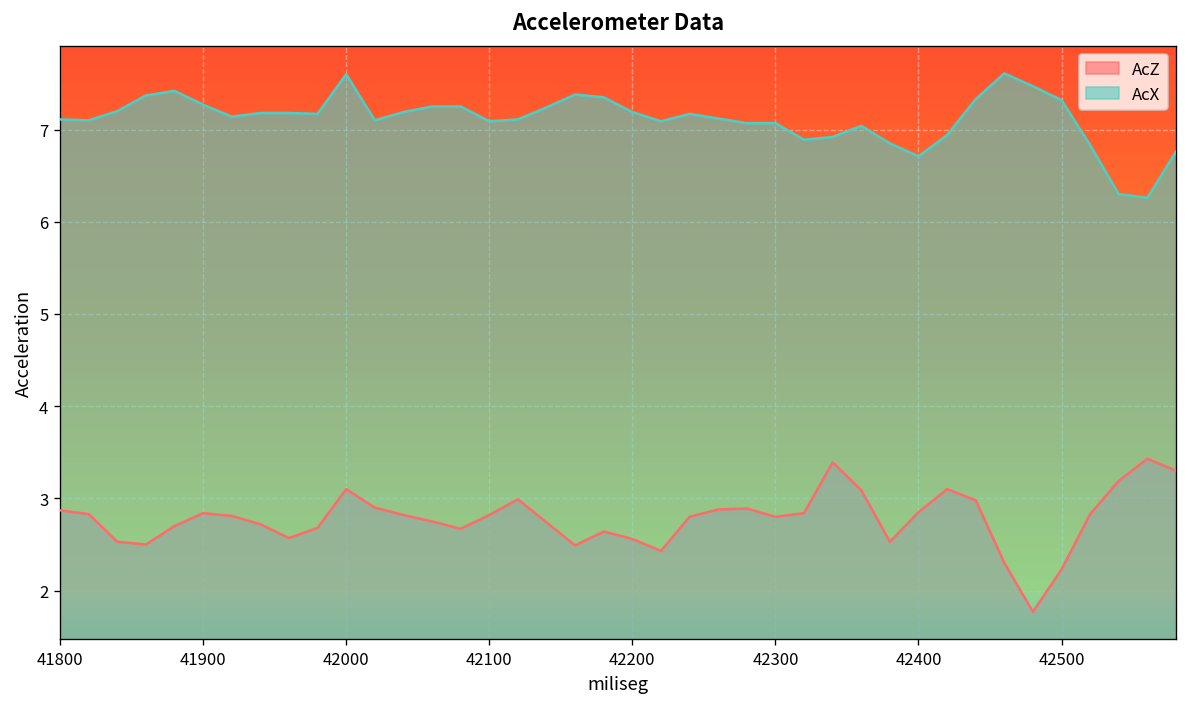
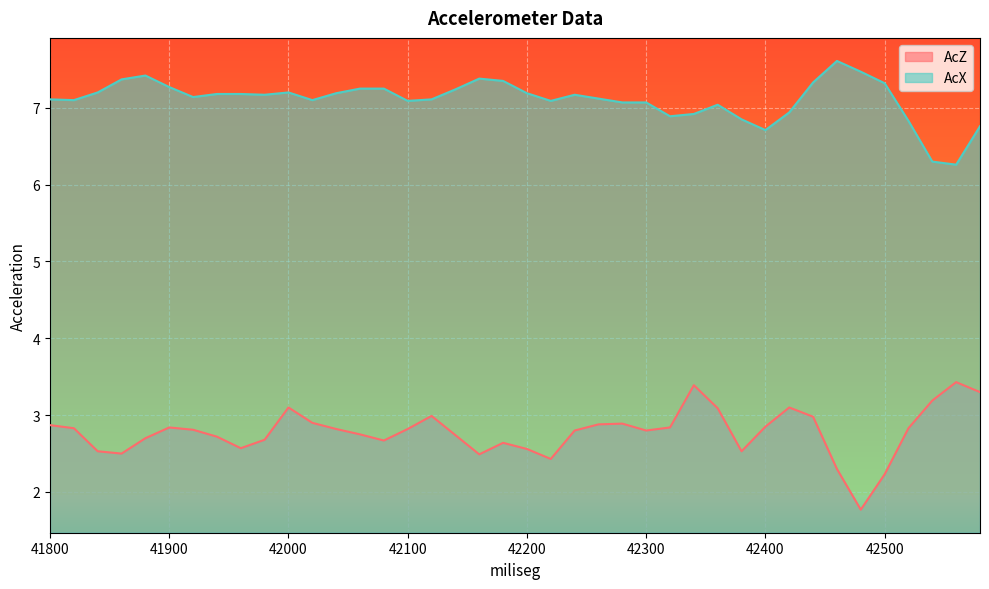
AcX, 42000: 7.6 -> 7.2
